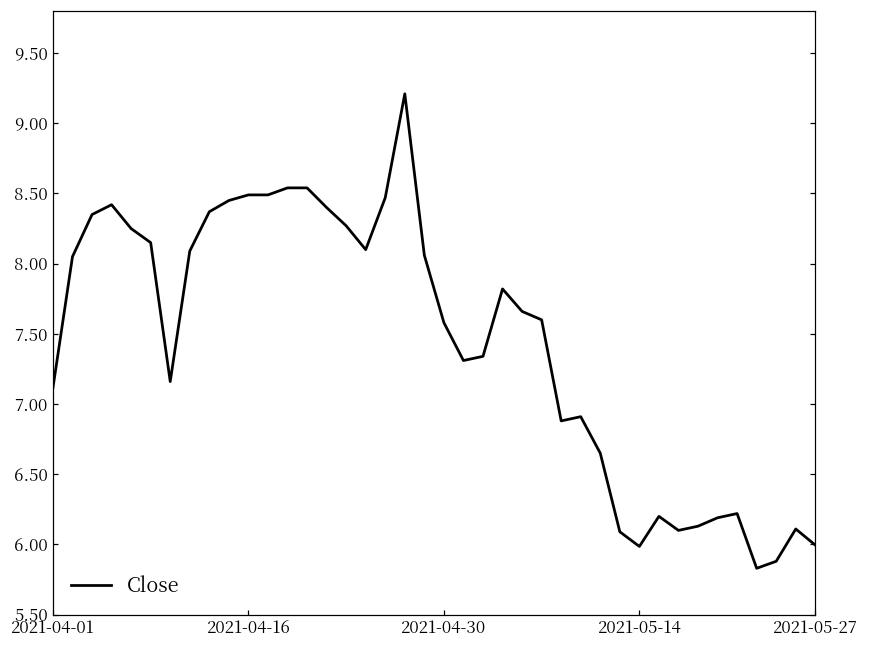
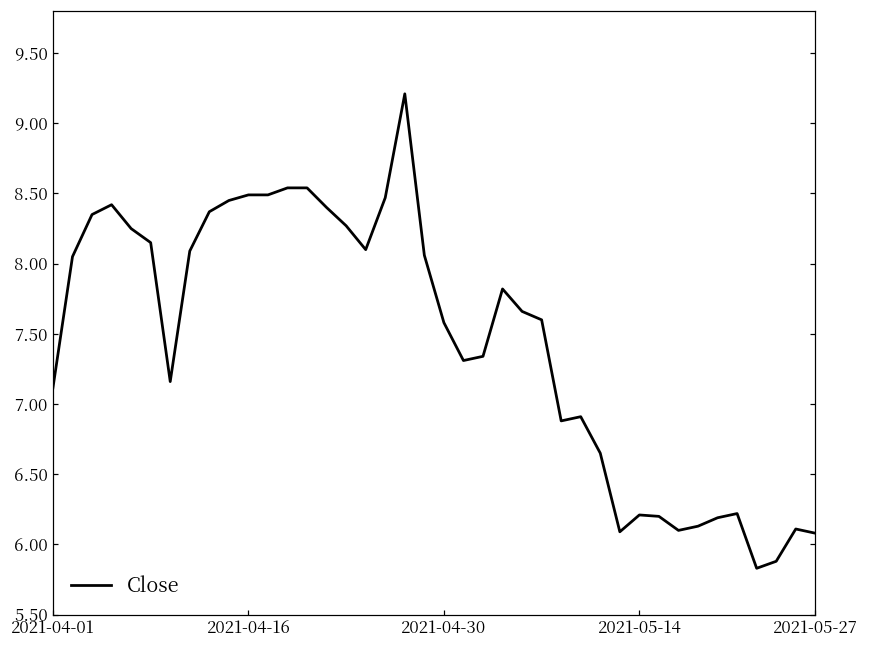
2021-05-14: 5.99 -> 6.21
2021-05-27: 6.00 -> 6.08
